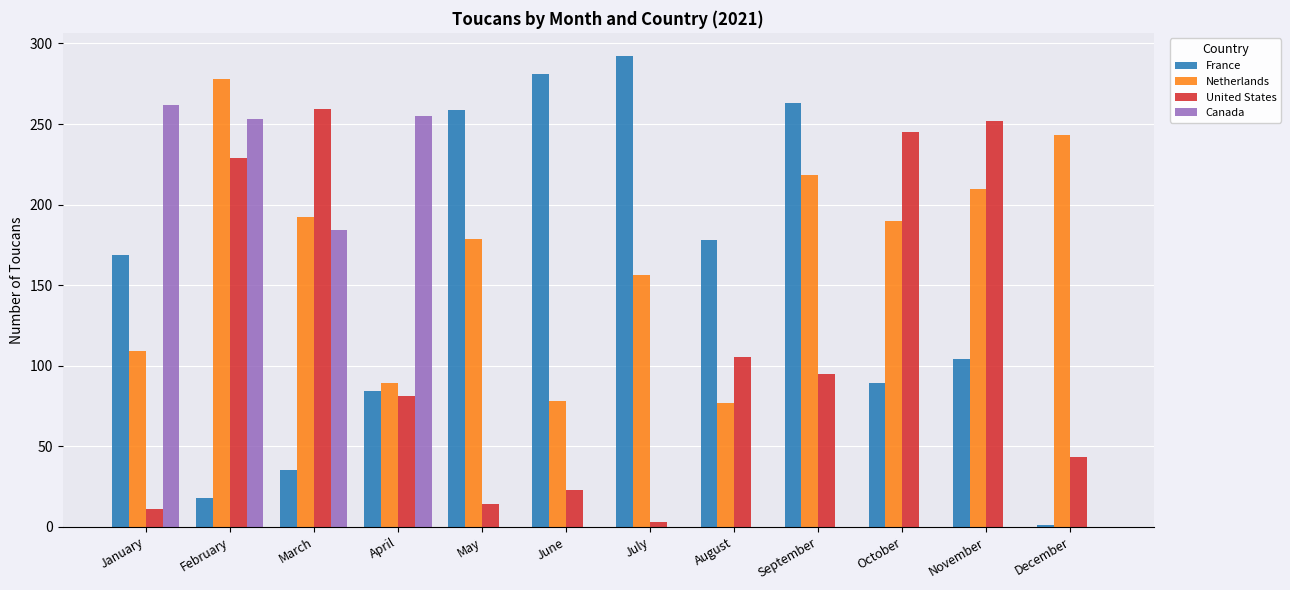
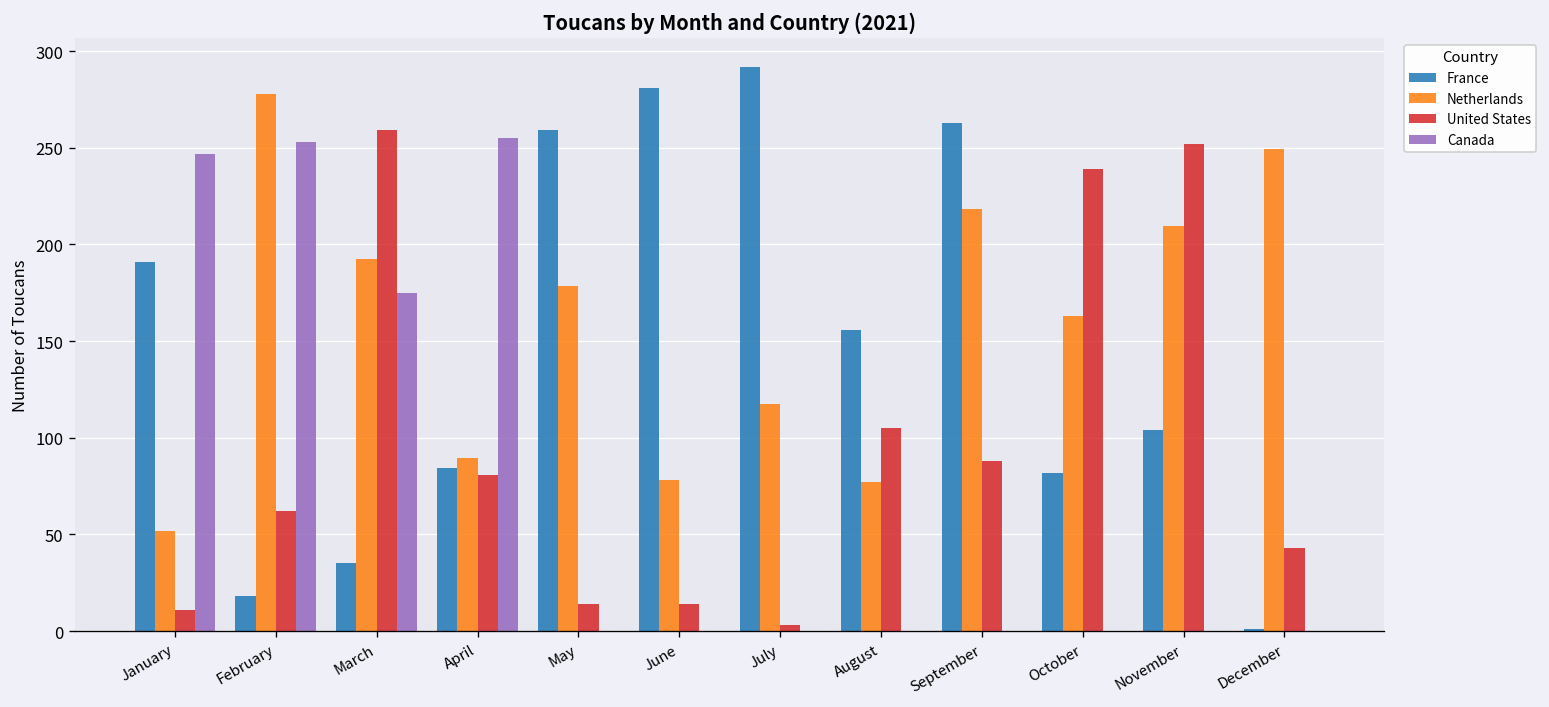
France, January: 169 -> 191
Netherlands, January: 109 -> 52
Canada, January: 262 -> 247
United States, February: 229 -> 62
Canada, March: 184 -> 175
United States, June: 23 -> 14
Netherlands, July: 156 -> 117
France, August: 178 -> 156
United States, September: 95 -> 88
France, October: 89 -> 82
Netherlands, October: 190 -> 163
United States, October: 245 -> 239
Netherlands, December: 243 -> 249
